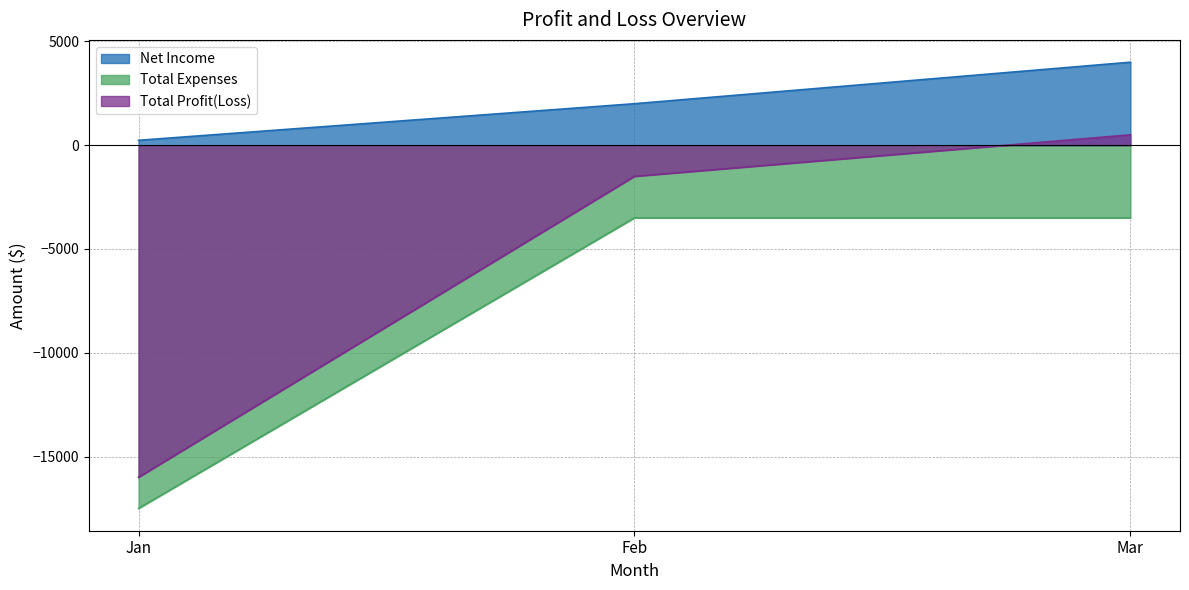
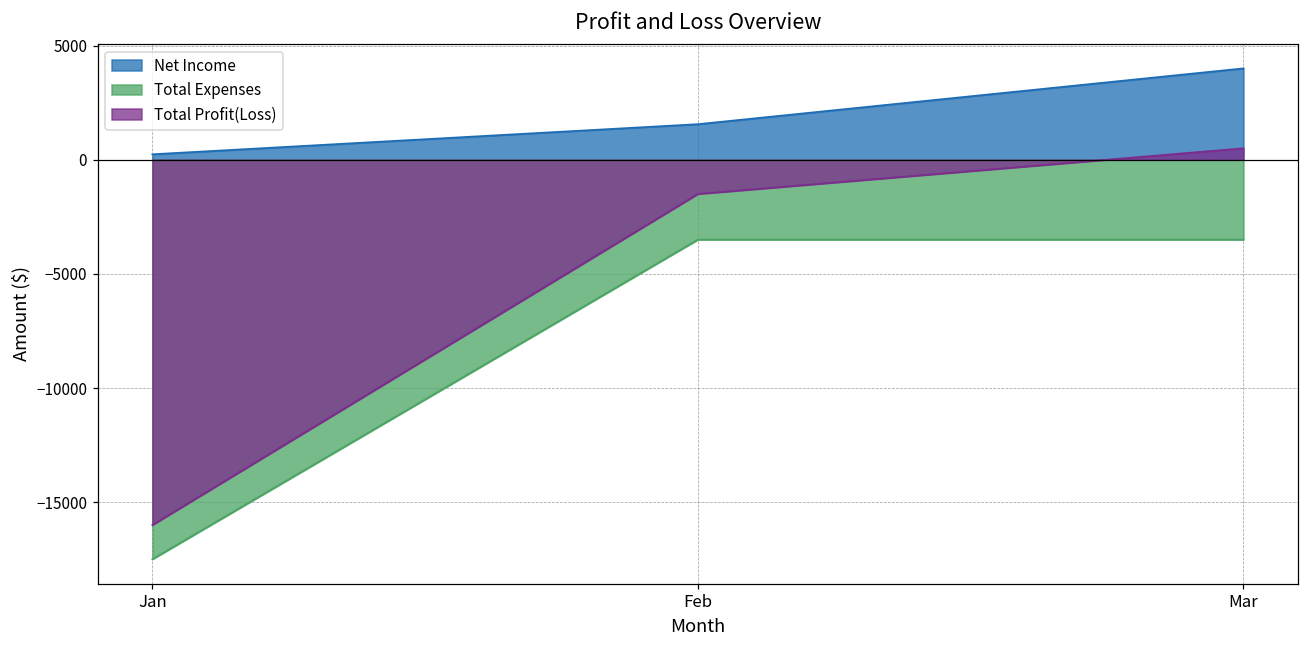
Net Income, Feb: 2000 -> 1600
